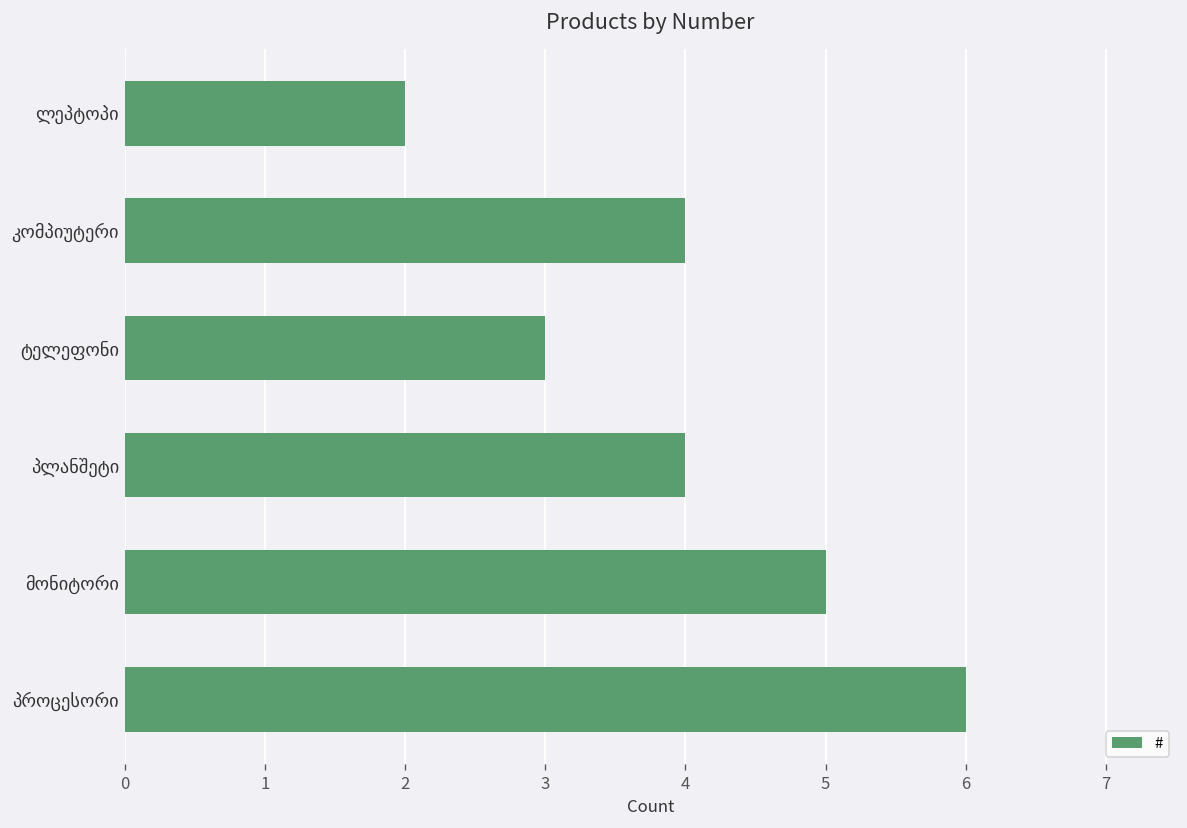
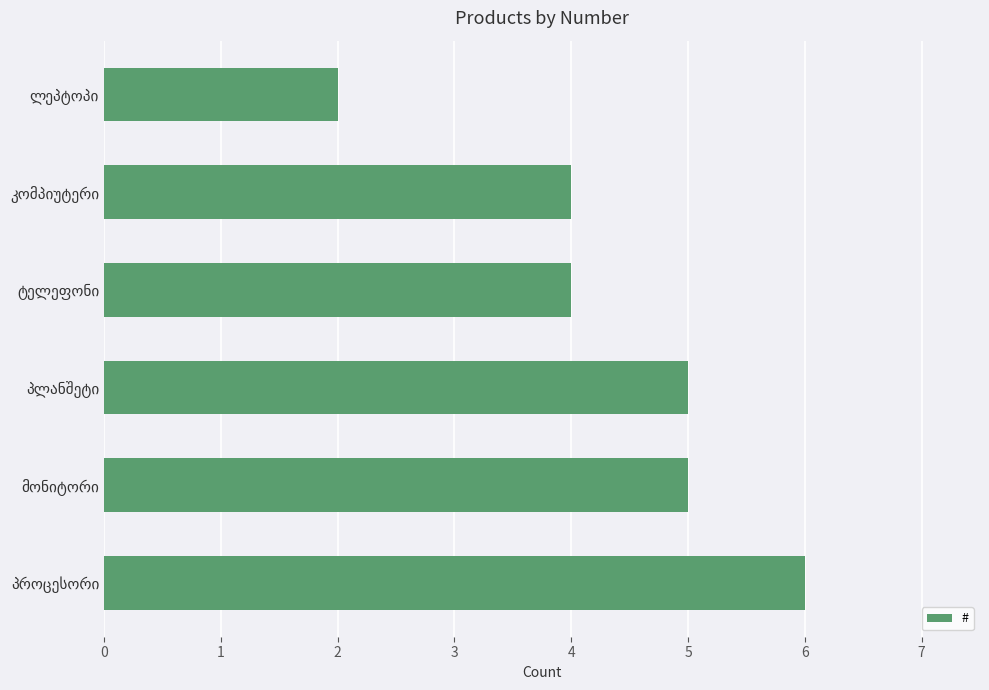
ტელეფონი: 3 -> 4
პლანშეტი: 4 -> 5
